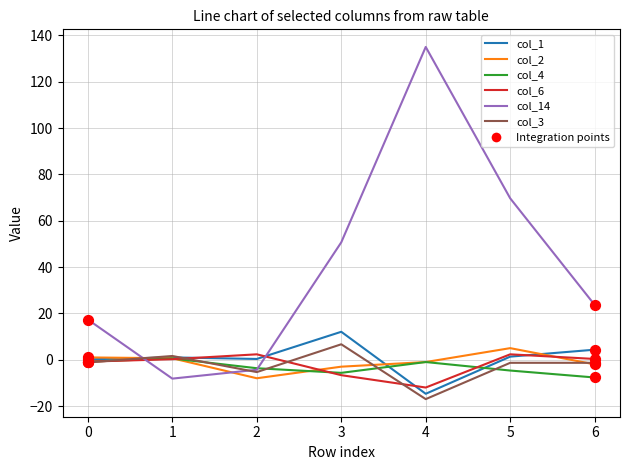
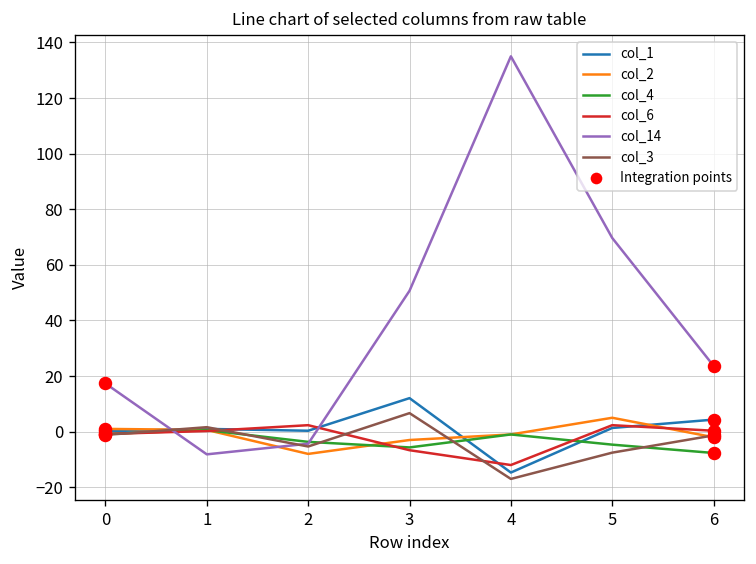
col_3, 5: -1 -> -8
